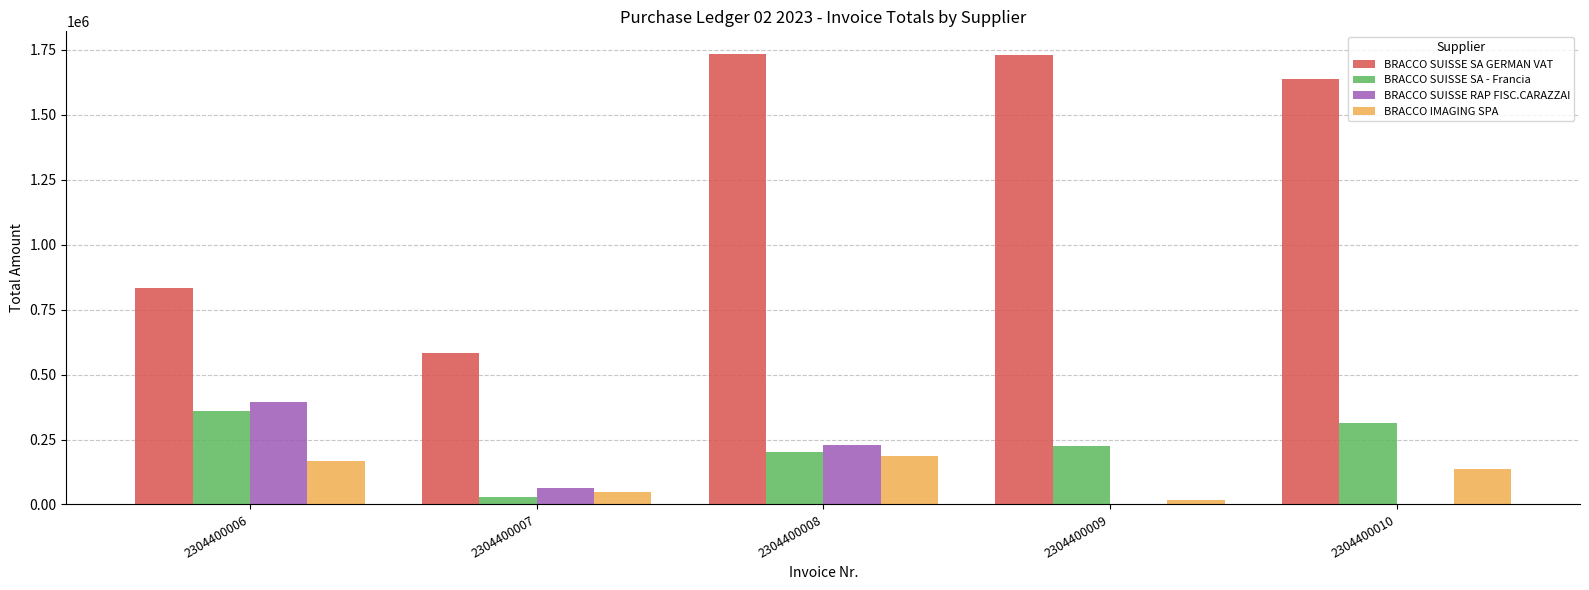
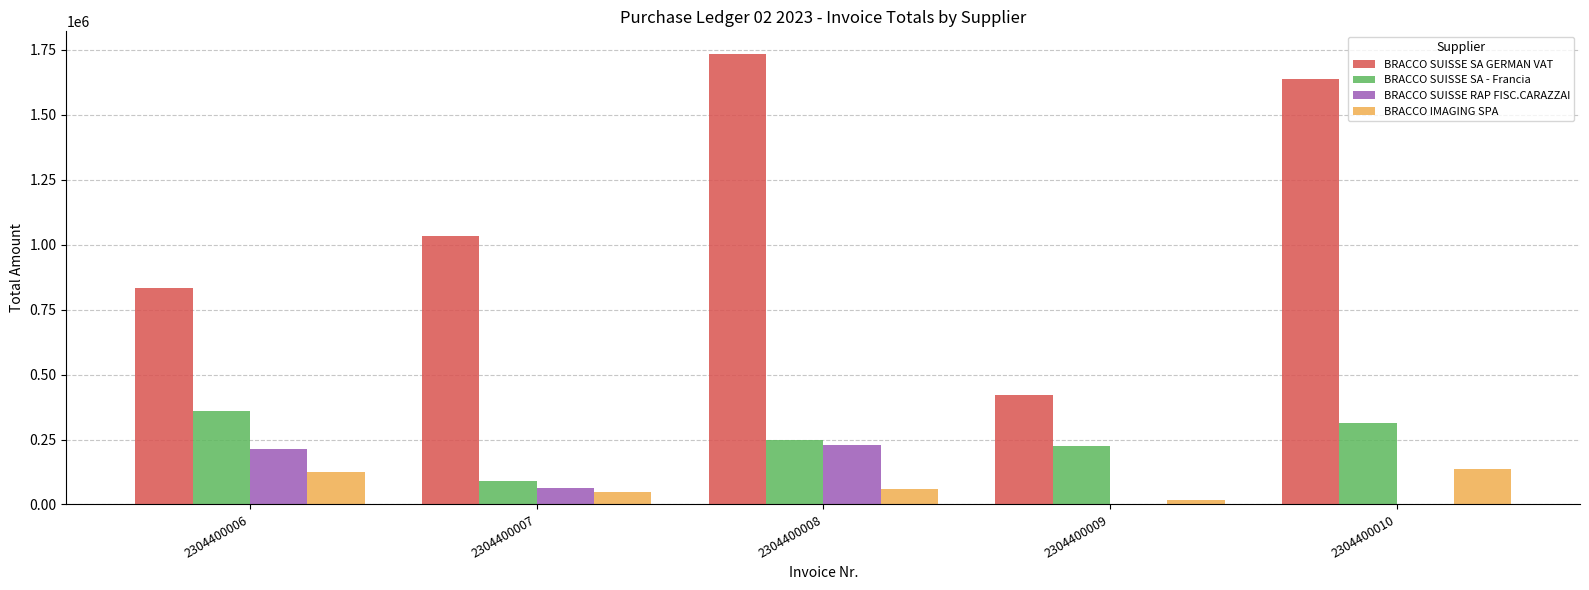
BRACCO SUISSE RAP FISC.CARAZZAI, 2304400006: 390000 -> 210000
BRACCO IMAGING SPA, 2304400006: 170000 -> 130000
BRACCO SUISSE SA GERMAN VAT, 2304400007: 580000 -> 1030000
BRACCO SUISSE SA - Francia, 2304400007: 30000 -> 90000
BRACCO SUISSE SA - Francia, 2304400008: 200000 -> 250000
BRACCO IMAGING SPA, 2304400008: 190000 -> 60000
BRACCO SUISSE SA GERMAN VAT, 2304400009: 1730000 -> 420000
